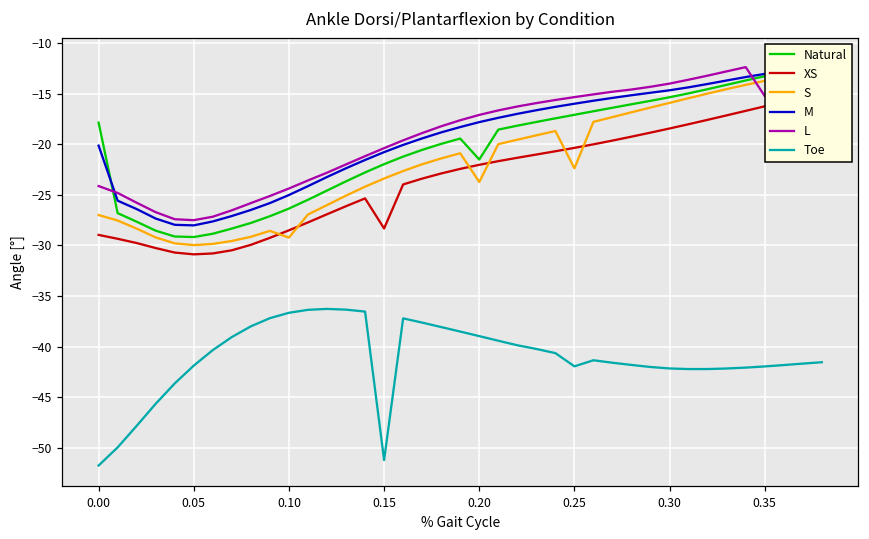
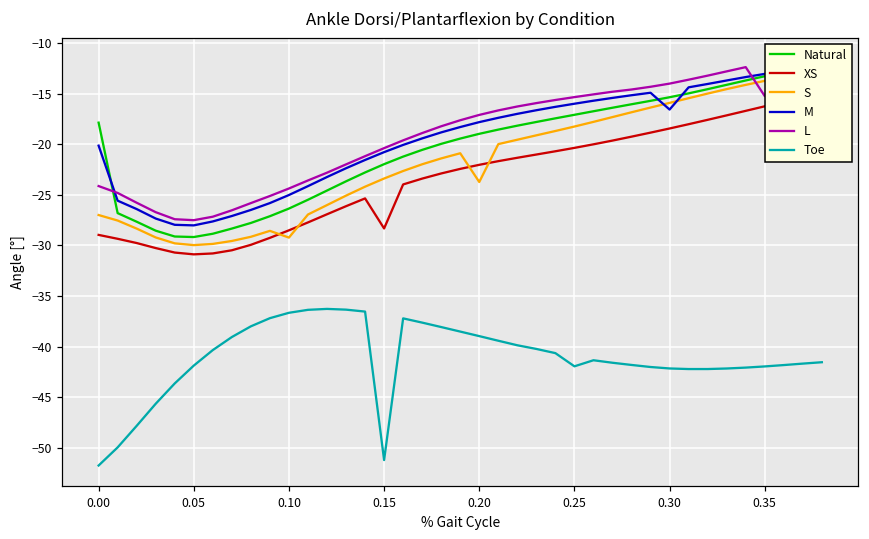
Natural, 0.20: -22 -> -19
S, 0.25: -22 -> -18
M, 0.30: -15 -> -17
